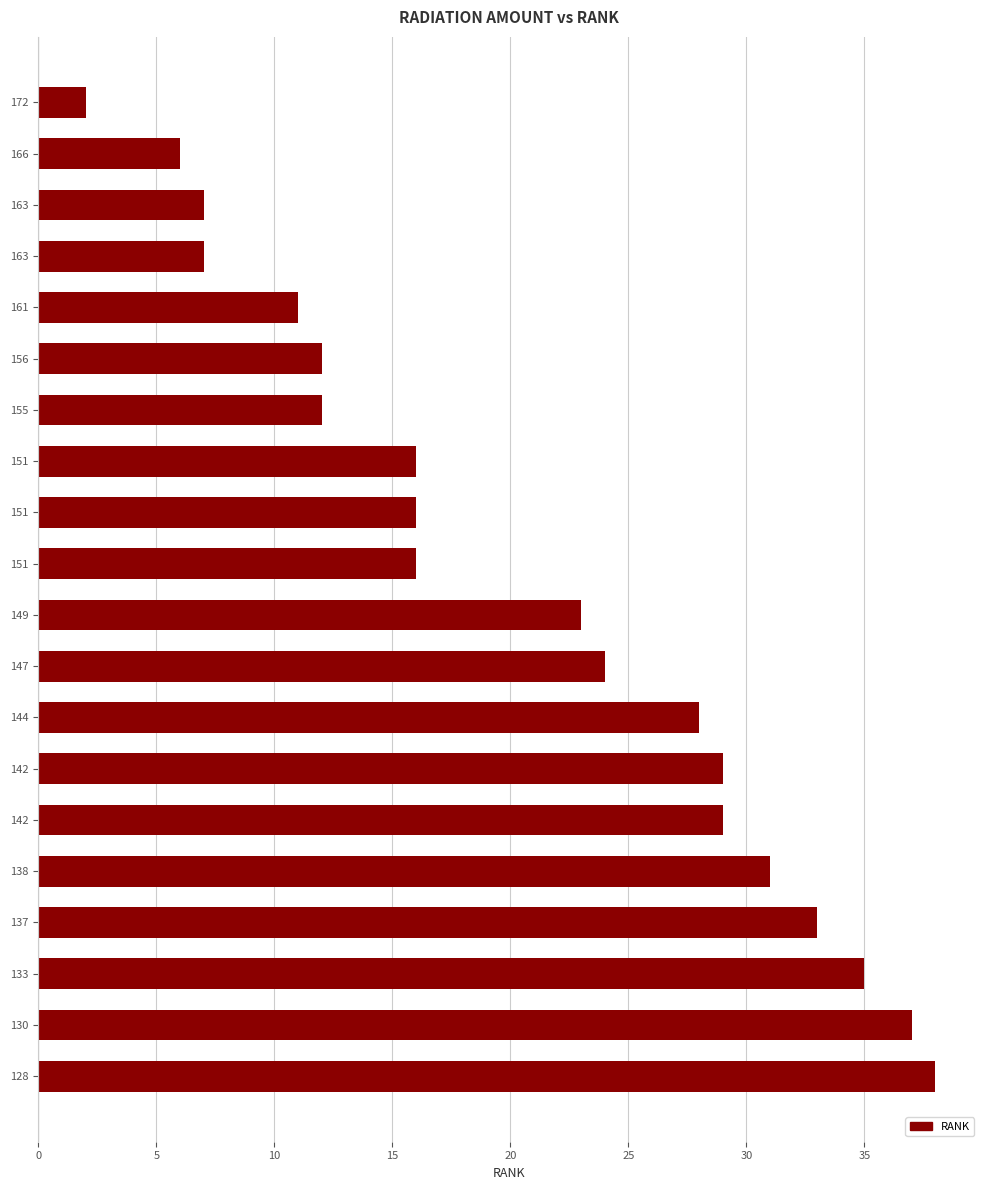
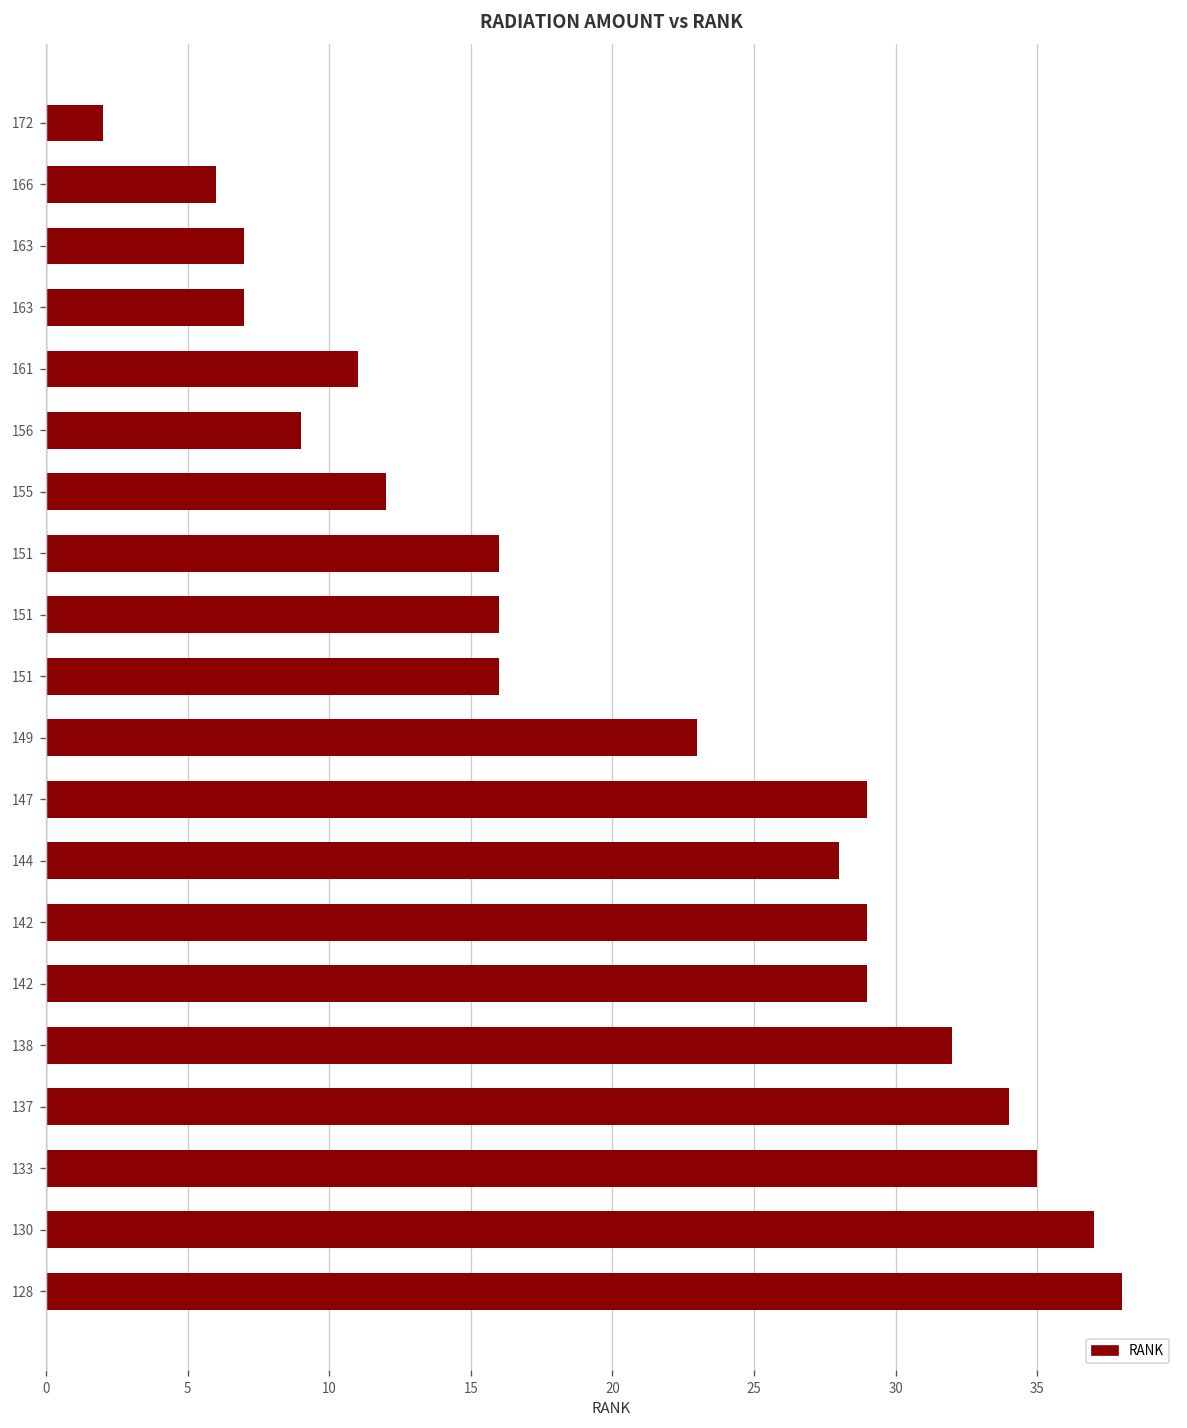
156: 12 -> 9
147: 24 -> 29
138: 31 -> 32
137: 33 -> 34
